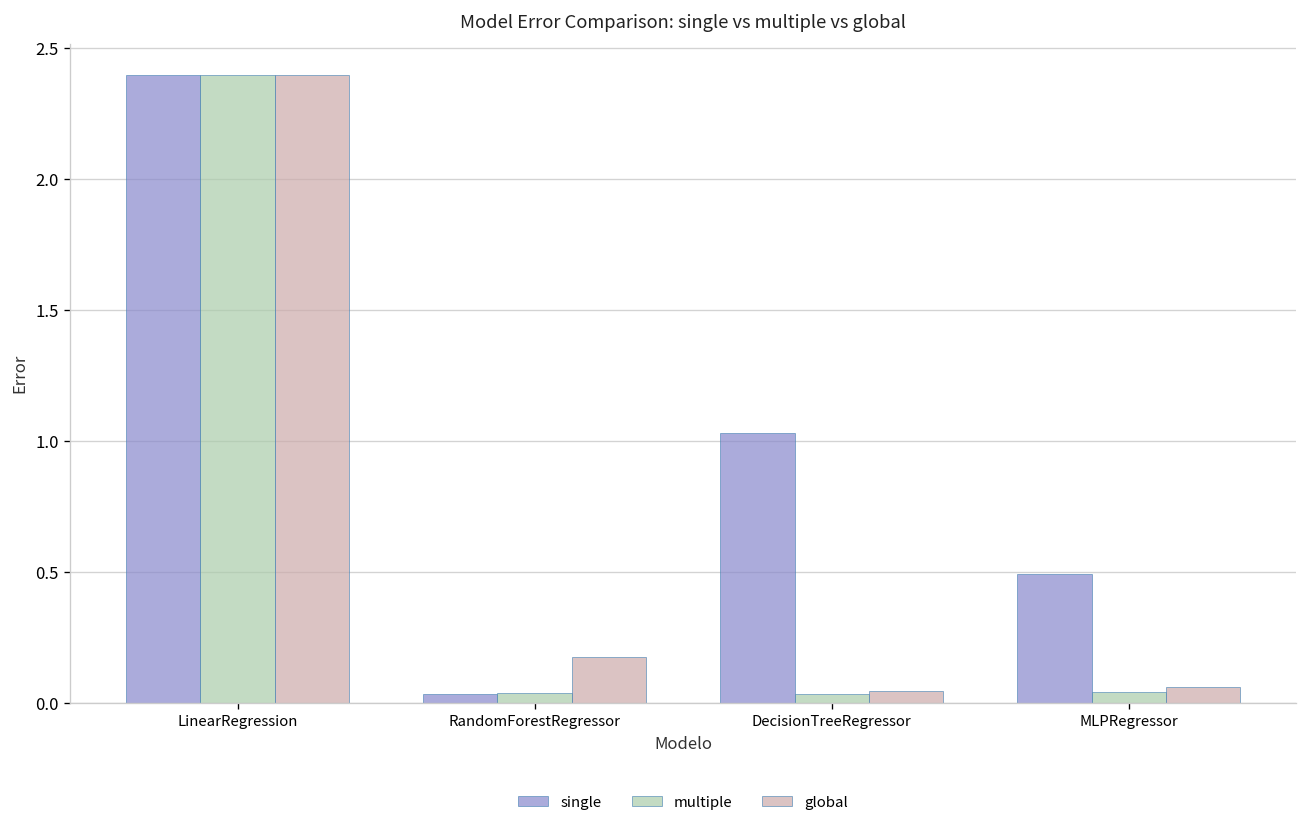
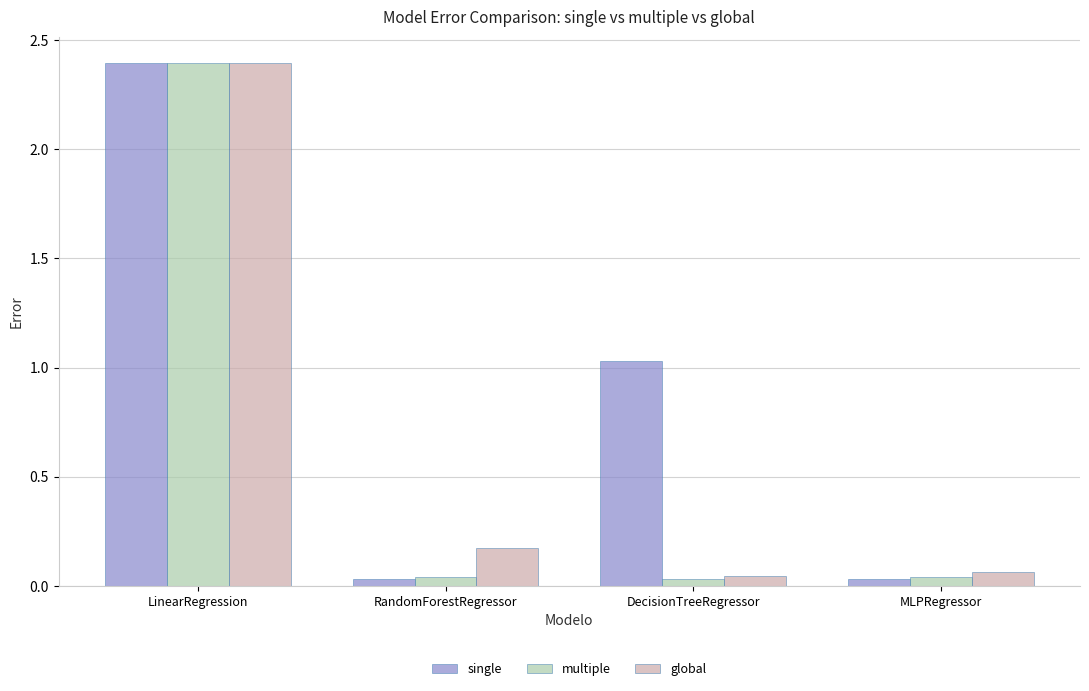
single, MLPRegressor: 0.49 -> 0.03
